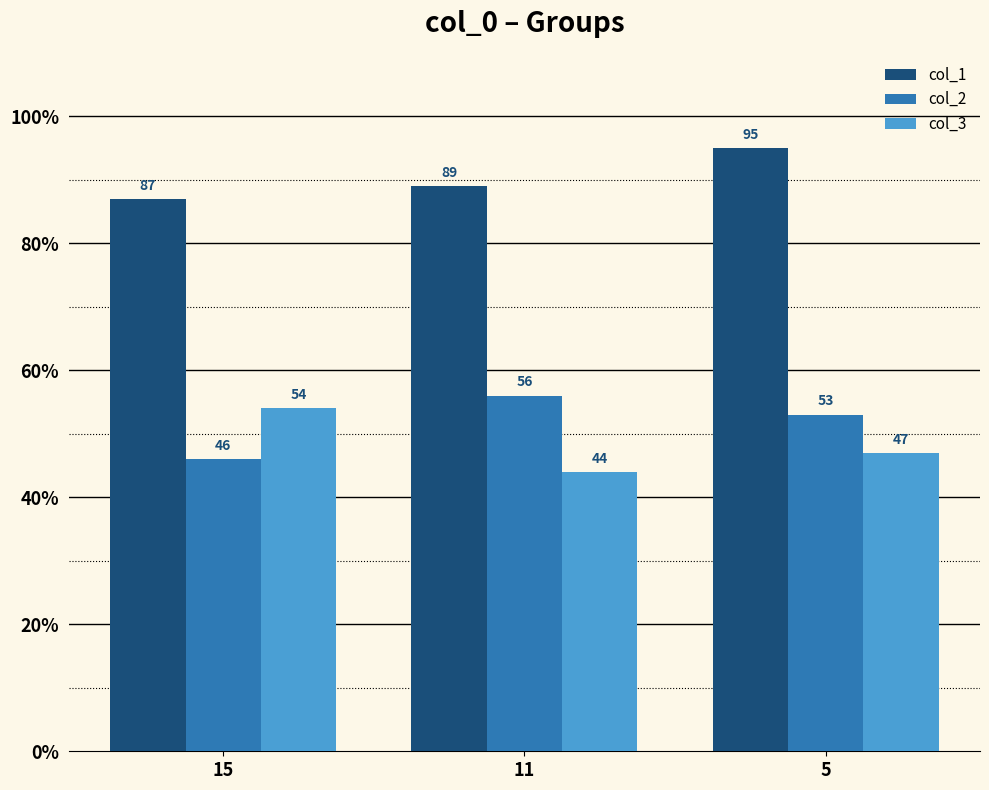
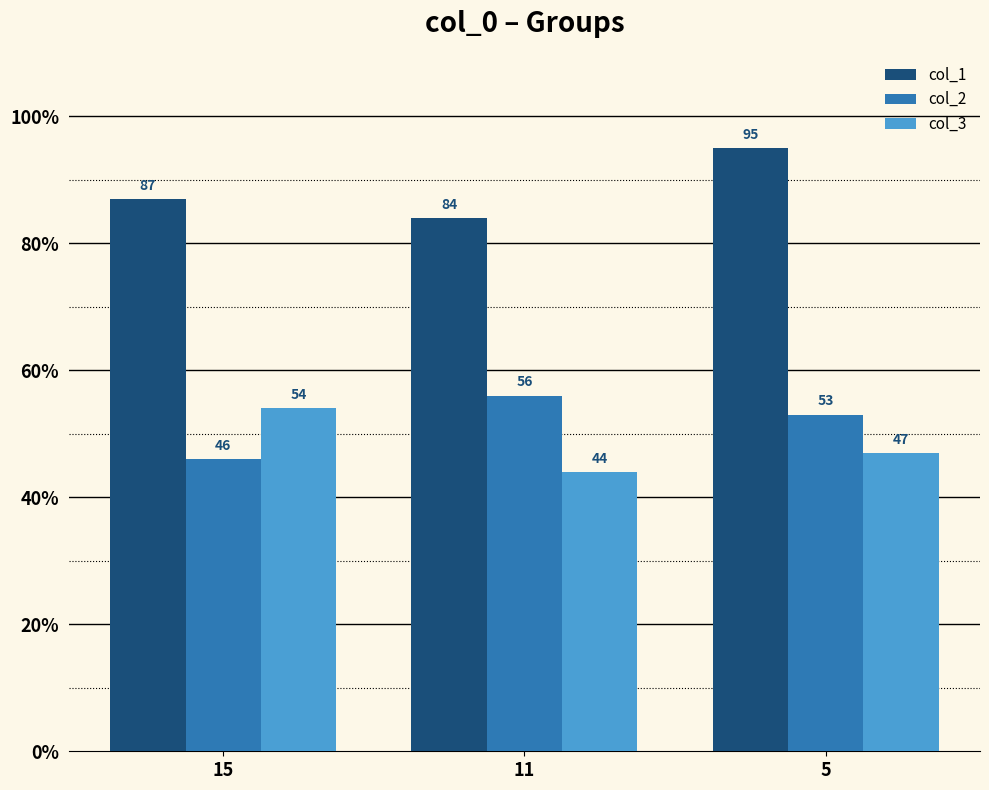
col_1, 11: 89 -> 84
